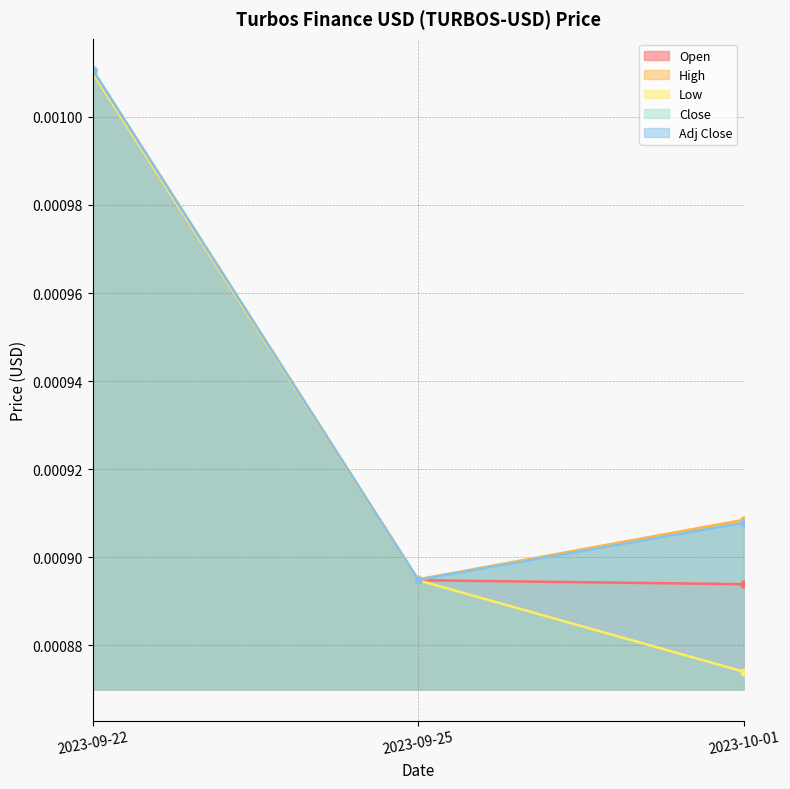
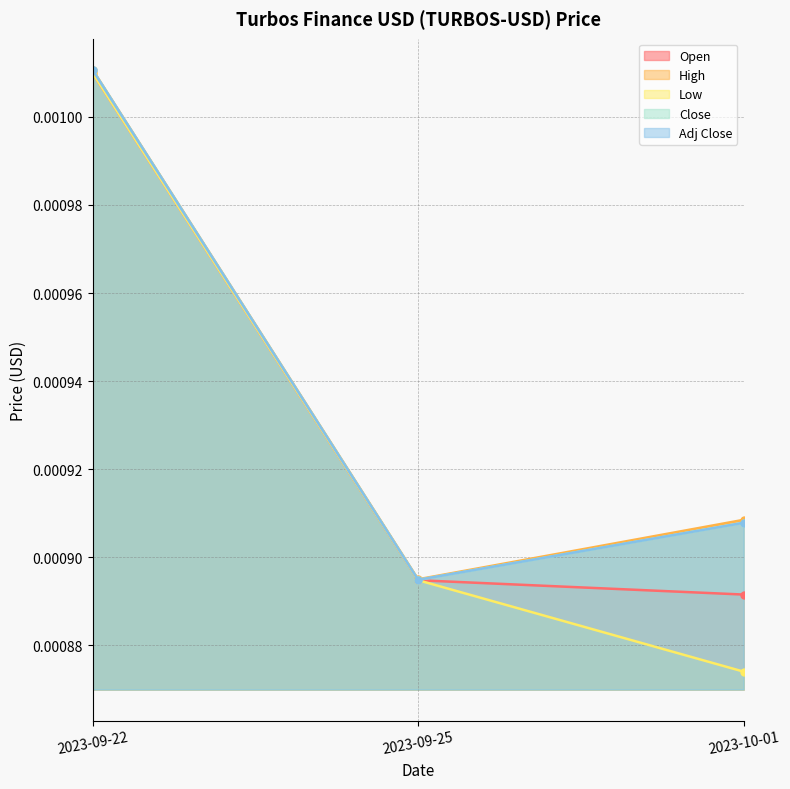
Open, 2023-10-01: 0.000894 -> 0.000892
